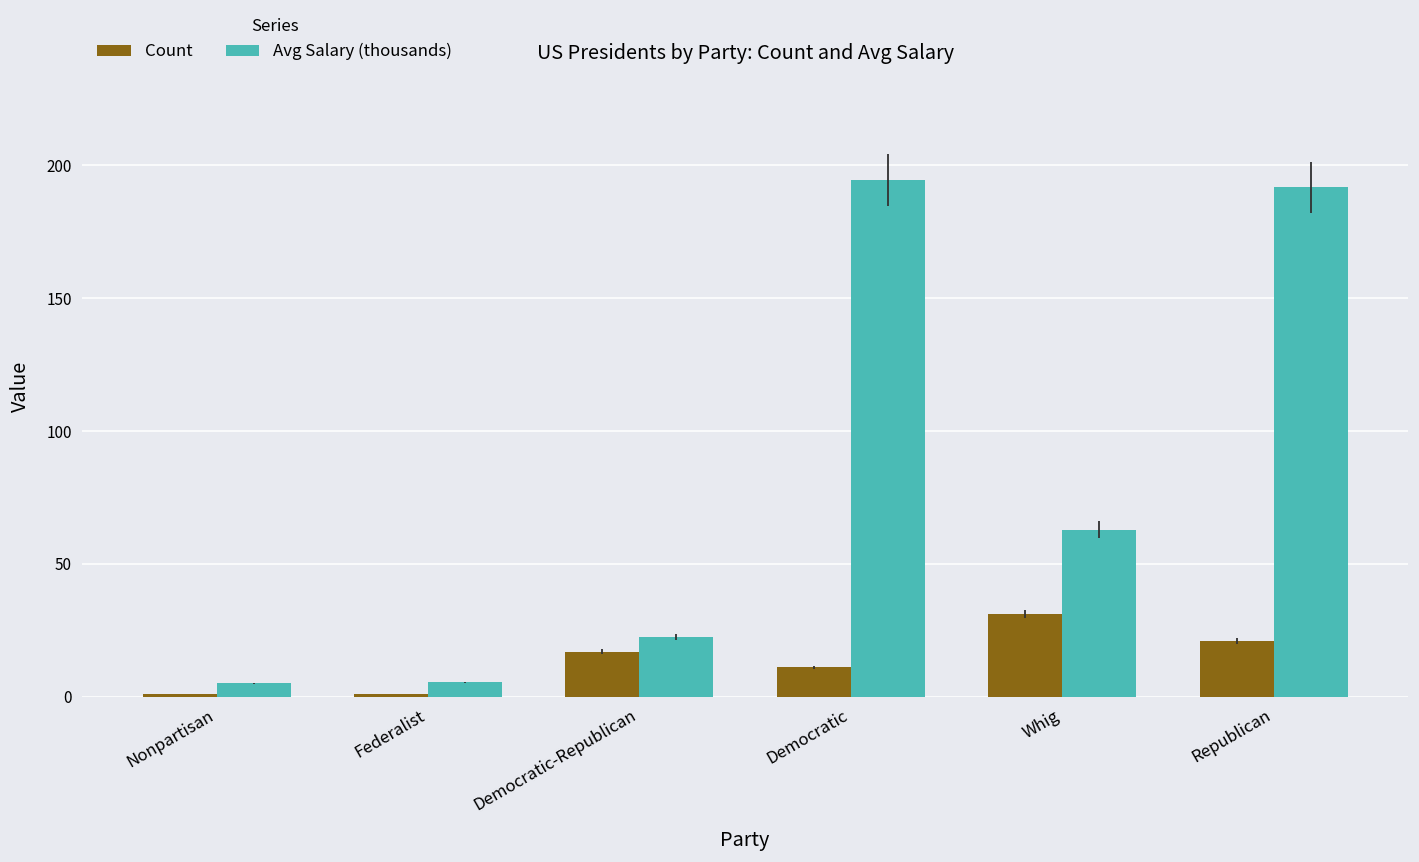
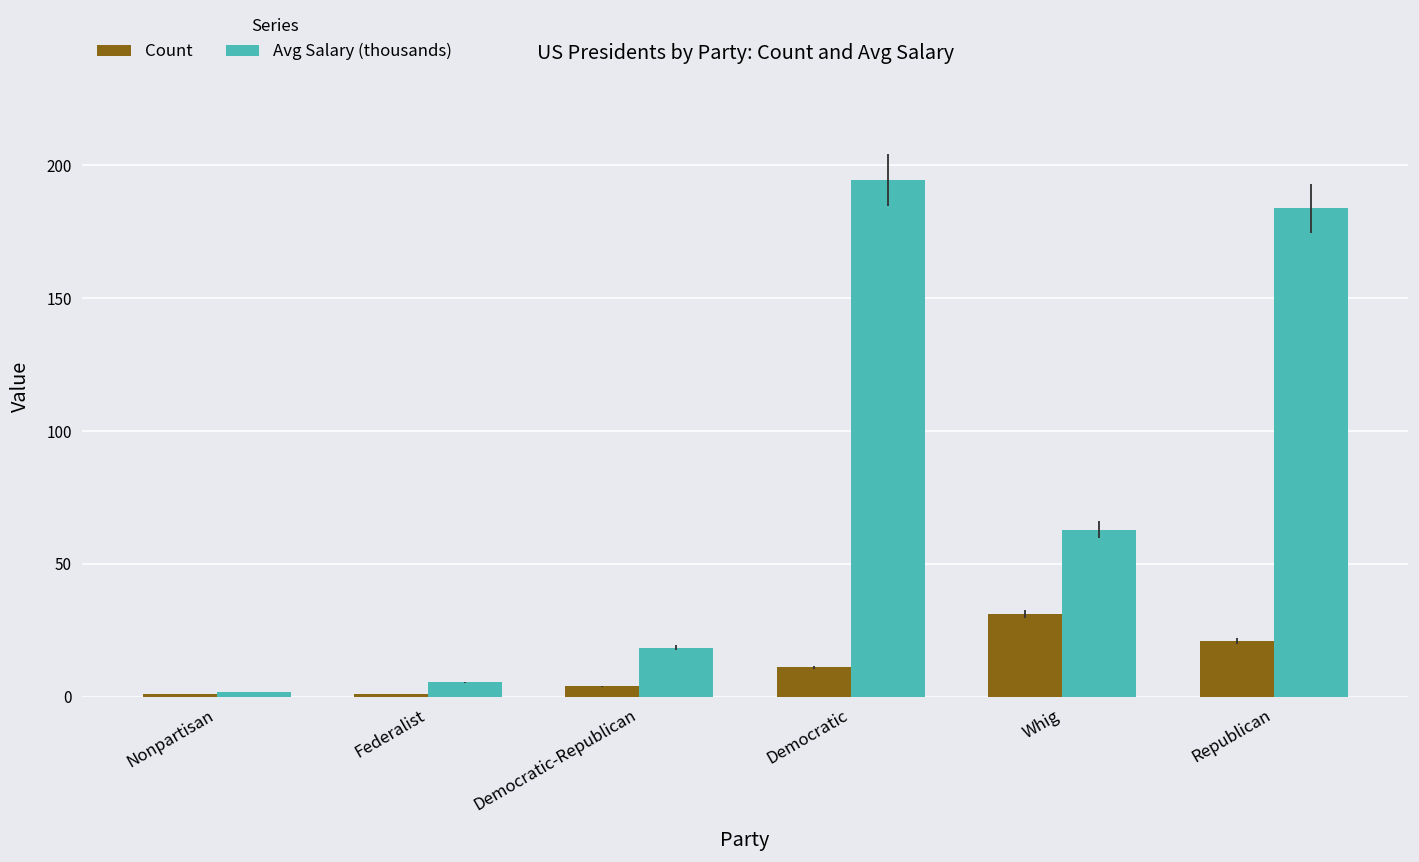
Avg Salary (thousands), Nonpartisan: 5 -> 2
Count, Democratic-Republican: 17 -> 4
Avg Salary (thousands), Democratic-Republican: 23 -> 19
Avg Salary (thousands), Republican: 192 -> 184
